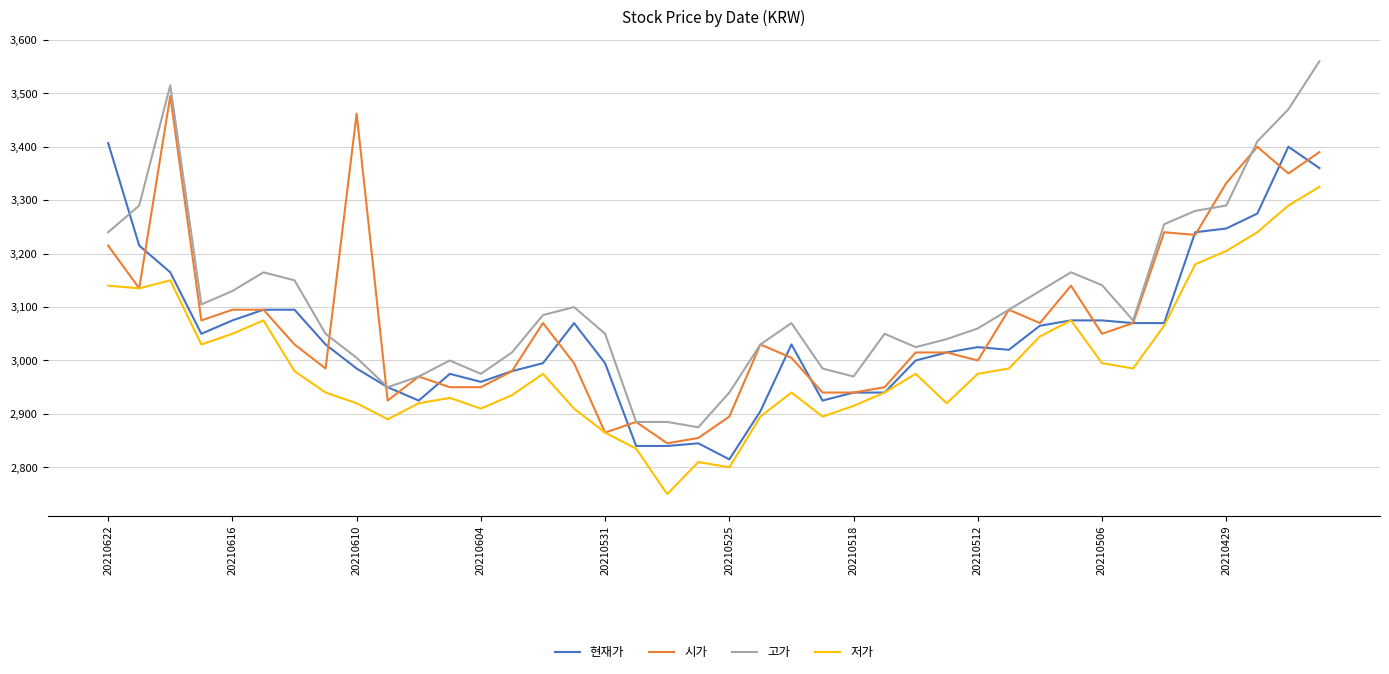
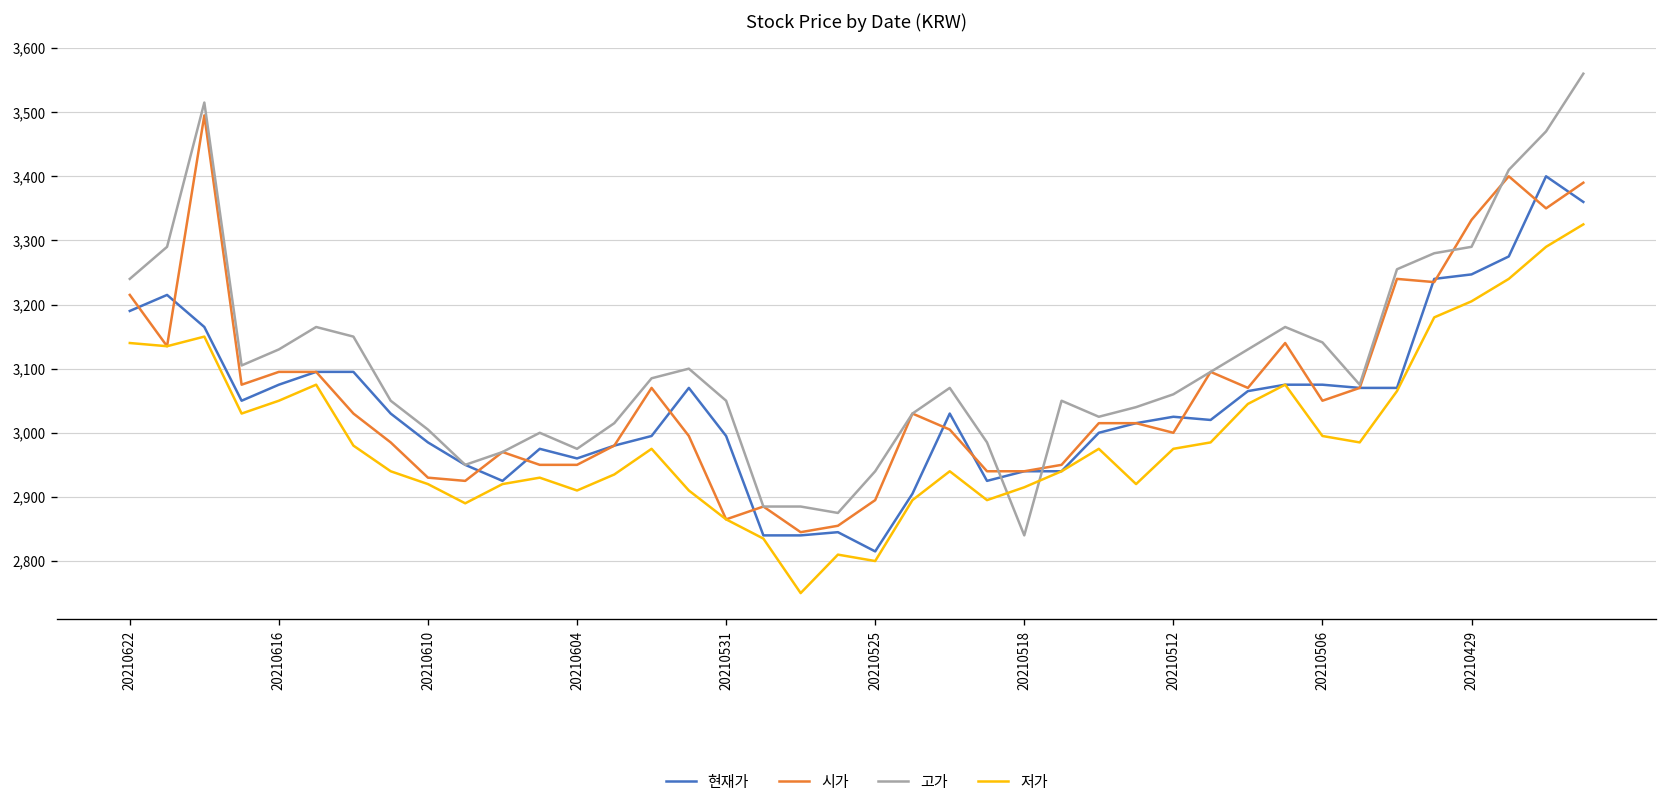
현재가, 20210622: 3,410 -> 3,190
시가, 20210610: 3,460 -> 2,930
고가, 20210518: 2,970 -> 2,840
